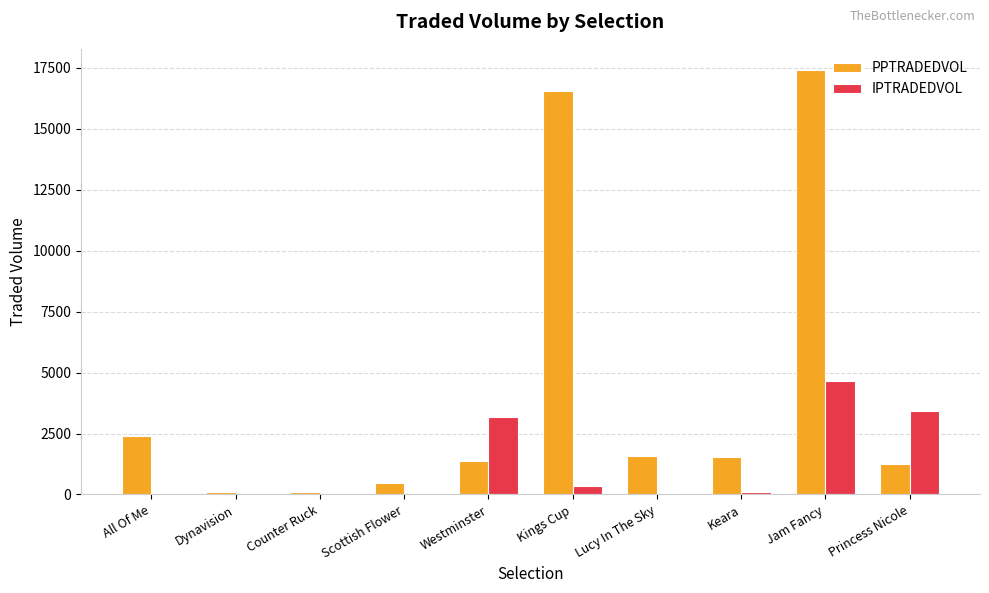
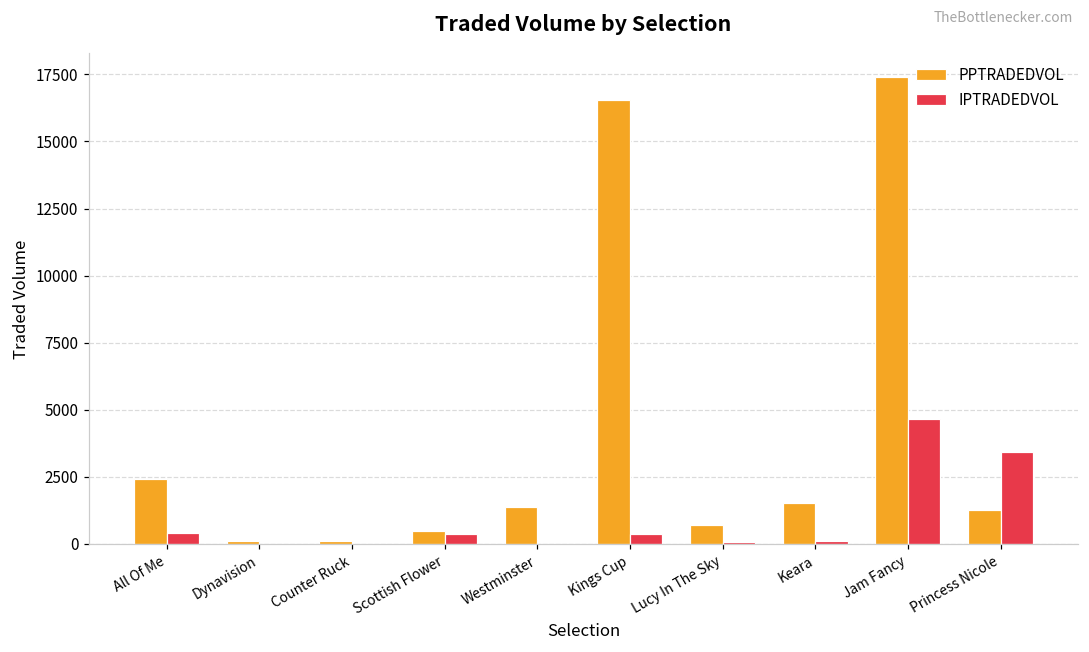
IPTRADEDVOL, All Of Me: 0 -> 400
IPTRADEDVOL, Scottish Flower: 0 -> 400
IPTRADEDVOL, Westminster: 3200 -> 0
PPTRADEDVOL, Lucy In The Sky: 1600 -> 700
